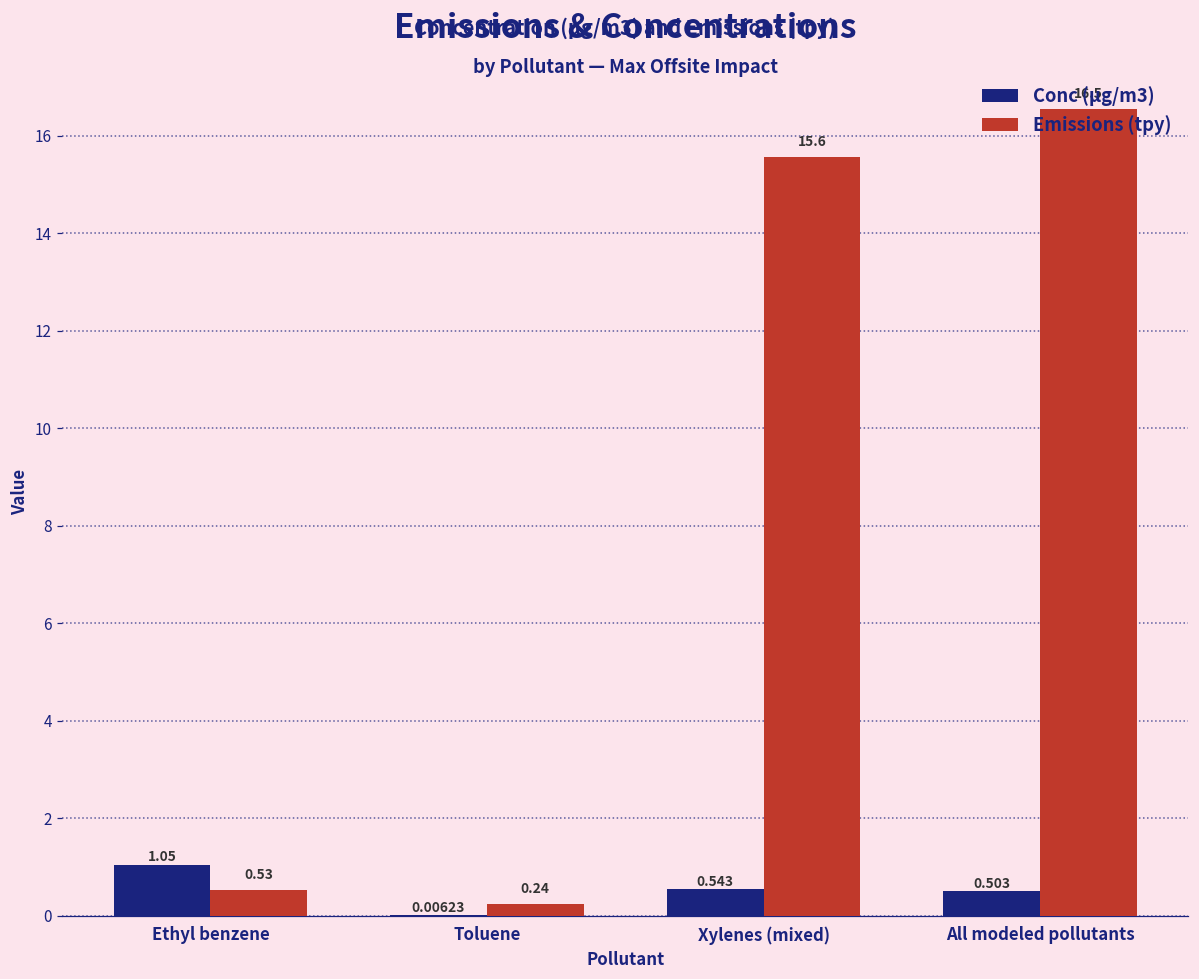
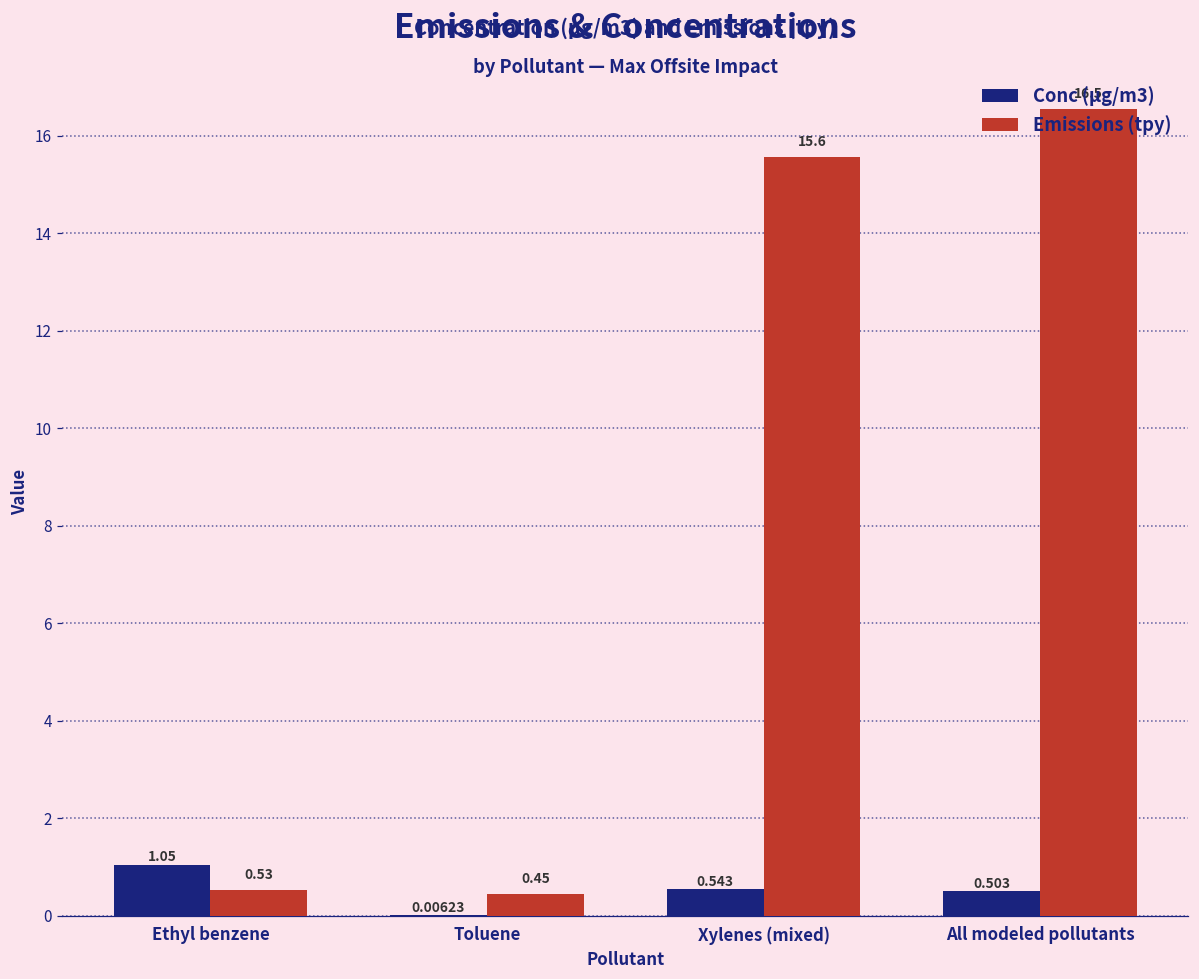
Emissions (tpy), Toluene: 0.24 -> 0.45
